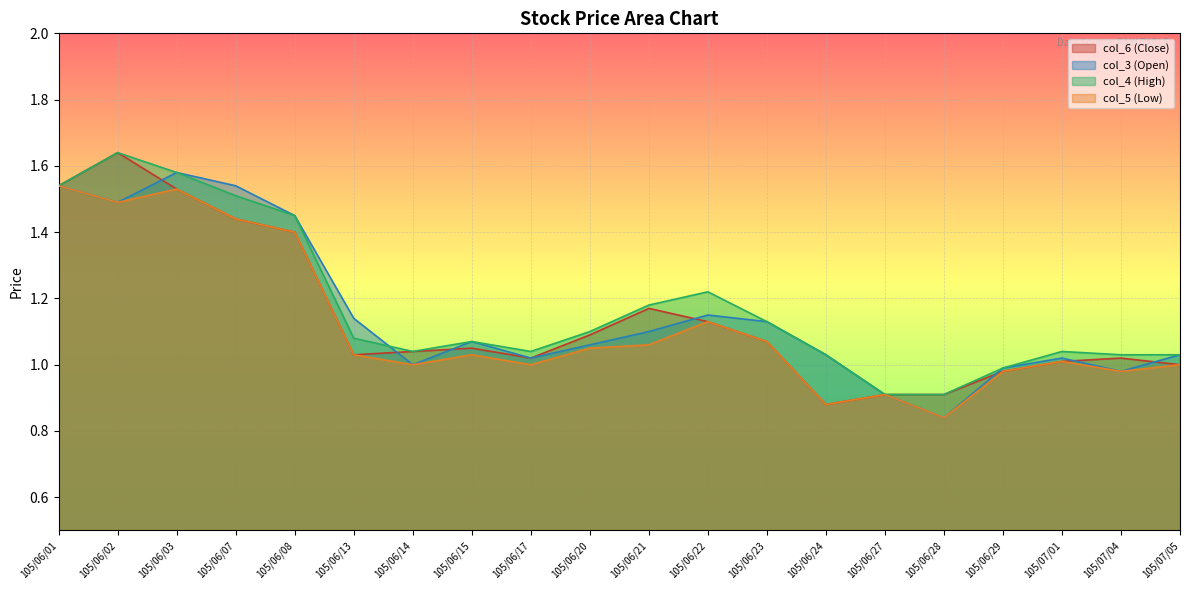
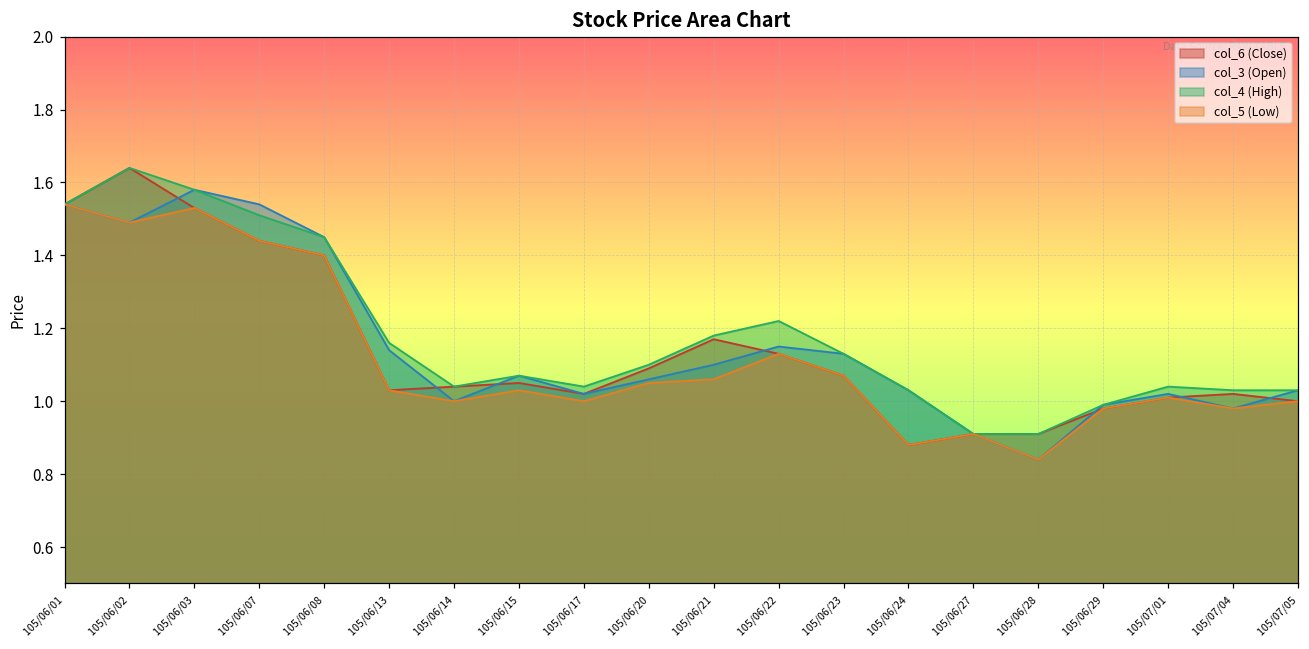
col_4 (High), 105/06/13: 1.08 -> 1.16
